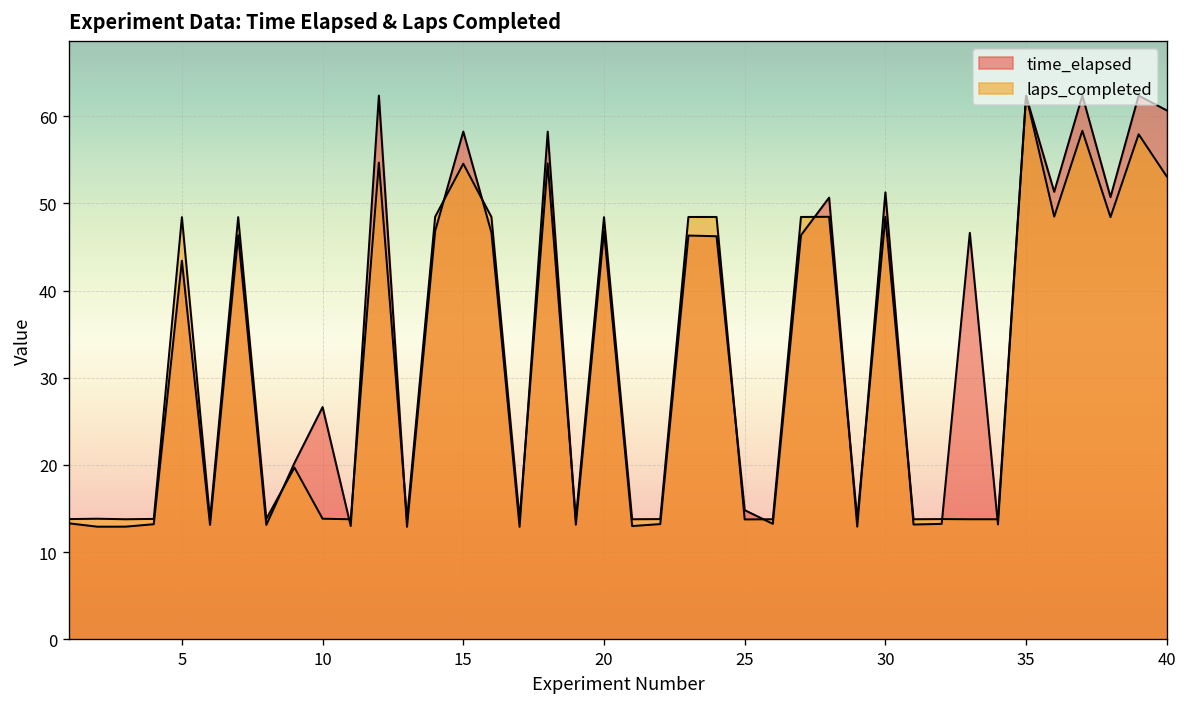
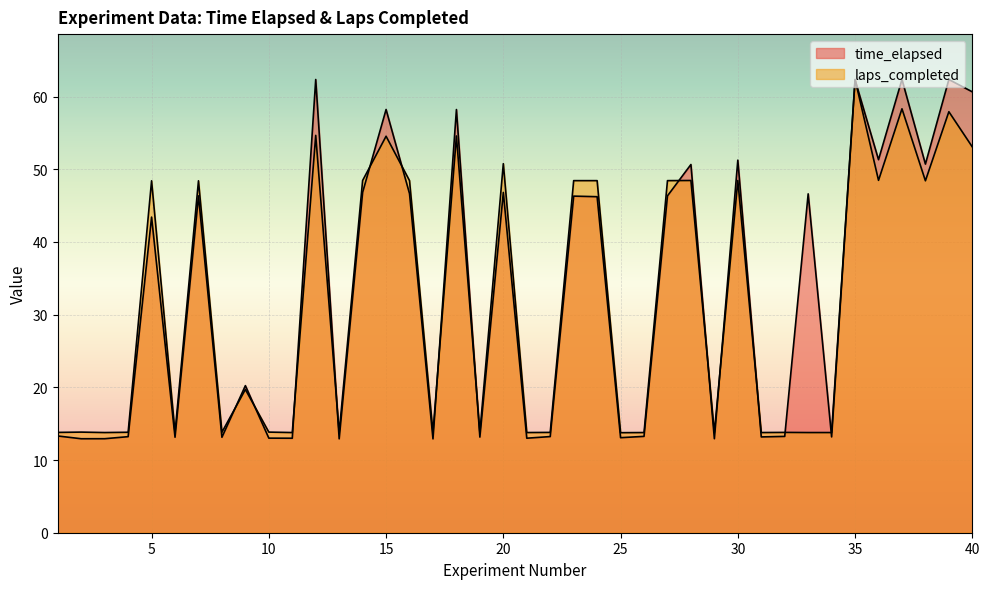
time_elapsed, 10: 27 -> 13
laps_completed, 20: 48 -> 51
time_elapsed, 25: 15 -> 13
